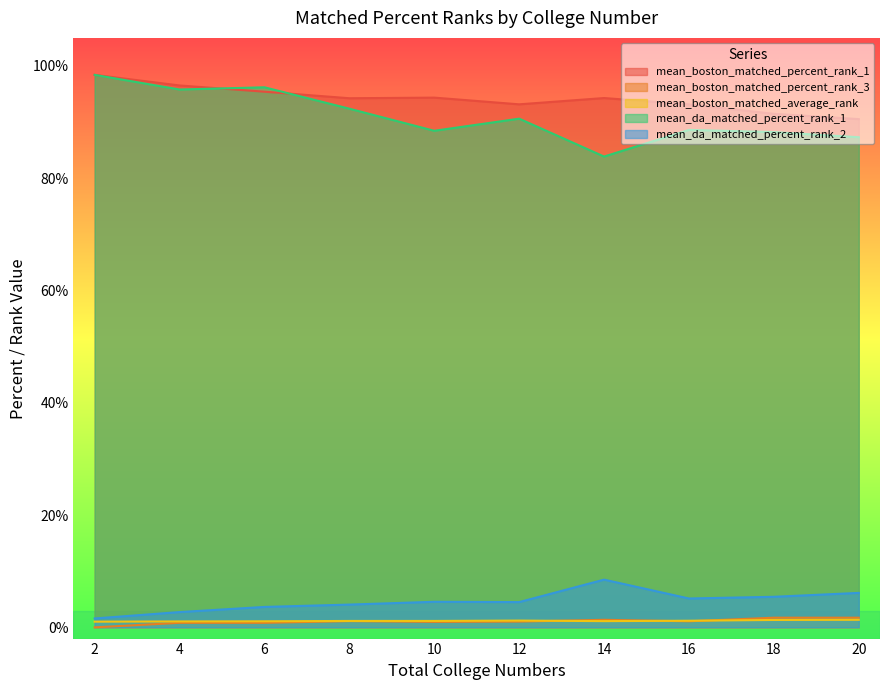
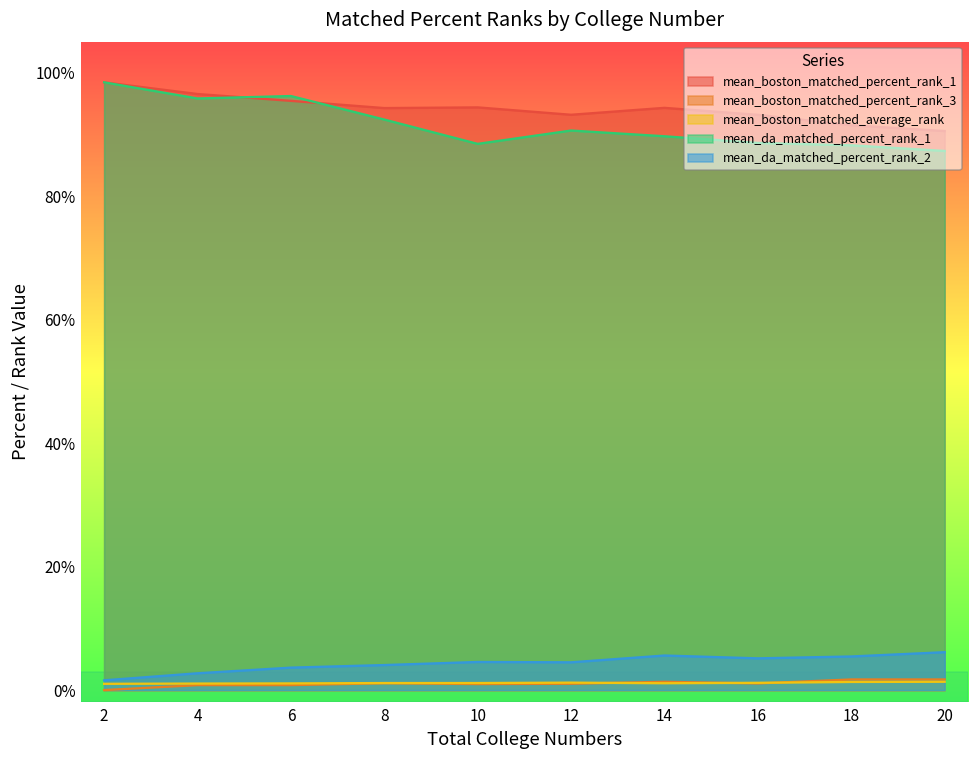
mean_da_matched_percent_rank_1, 14: 84% -> 90%
mean_da_matched_percent_rank_2, 14: 9% -> 6%
